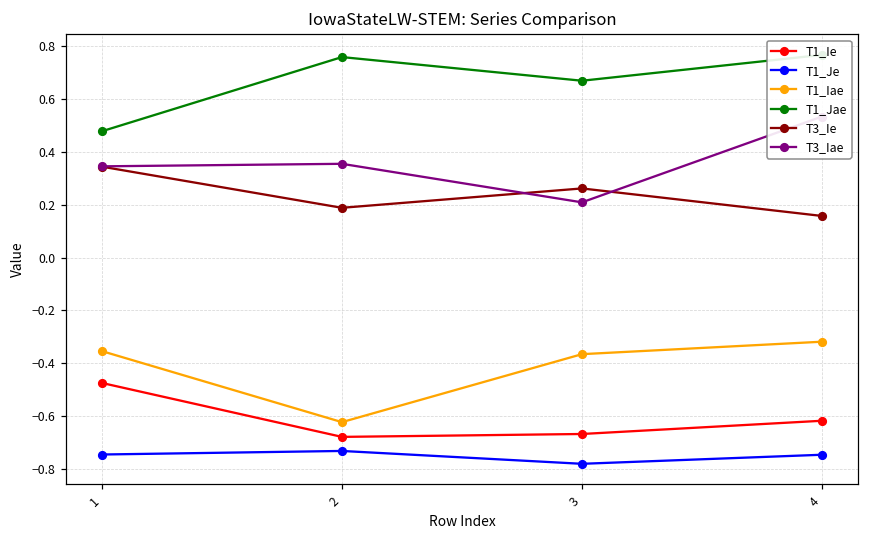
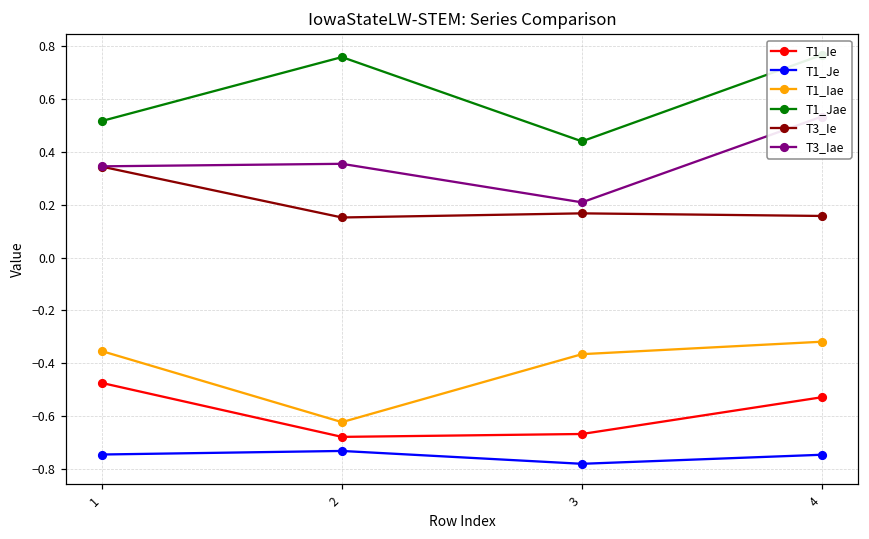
T1_Jae, 1: 0.48 -> 0.52
T3_Ie, 2: 0.19 -> 0.15
T1_Jae, 3: 0.67 -> 0.44
T3_Ie, 3: 0.26 -> 0.17
T1_Ie, 4: -0.62 -> -0.53
